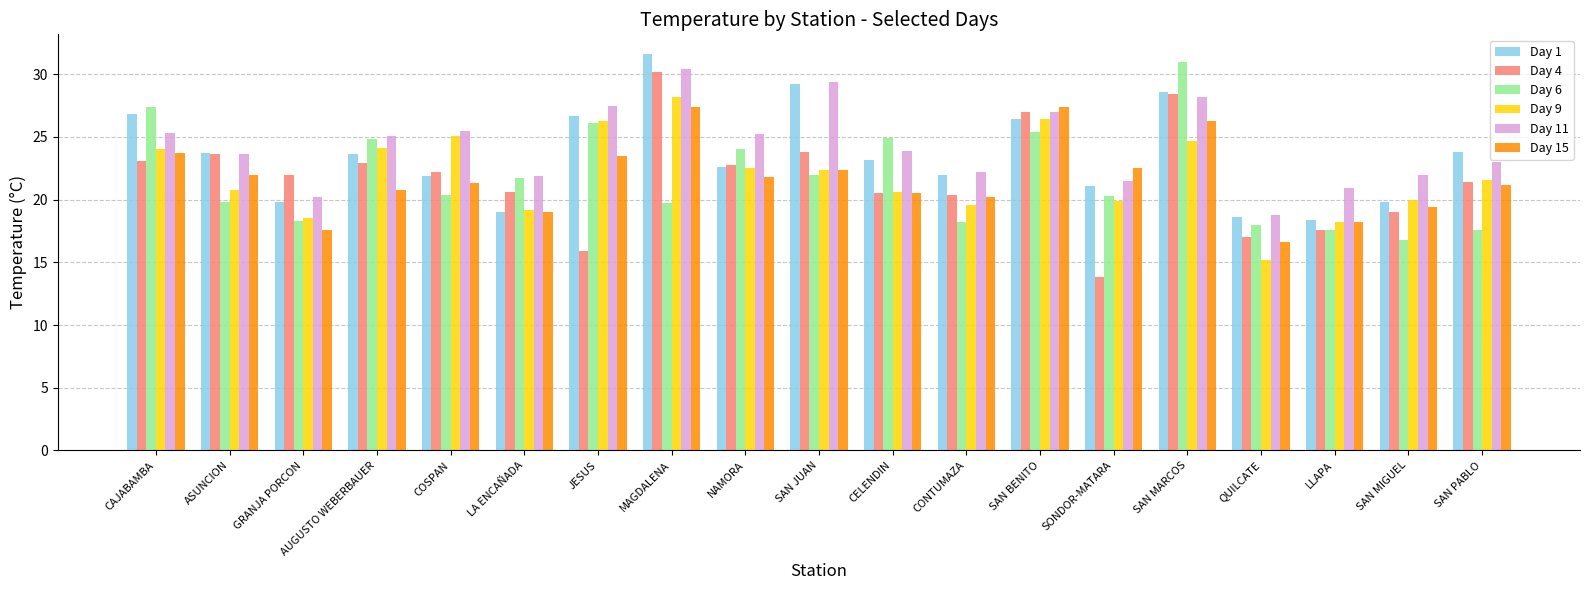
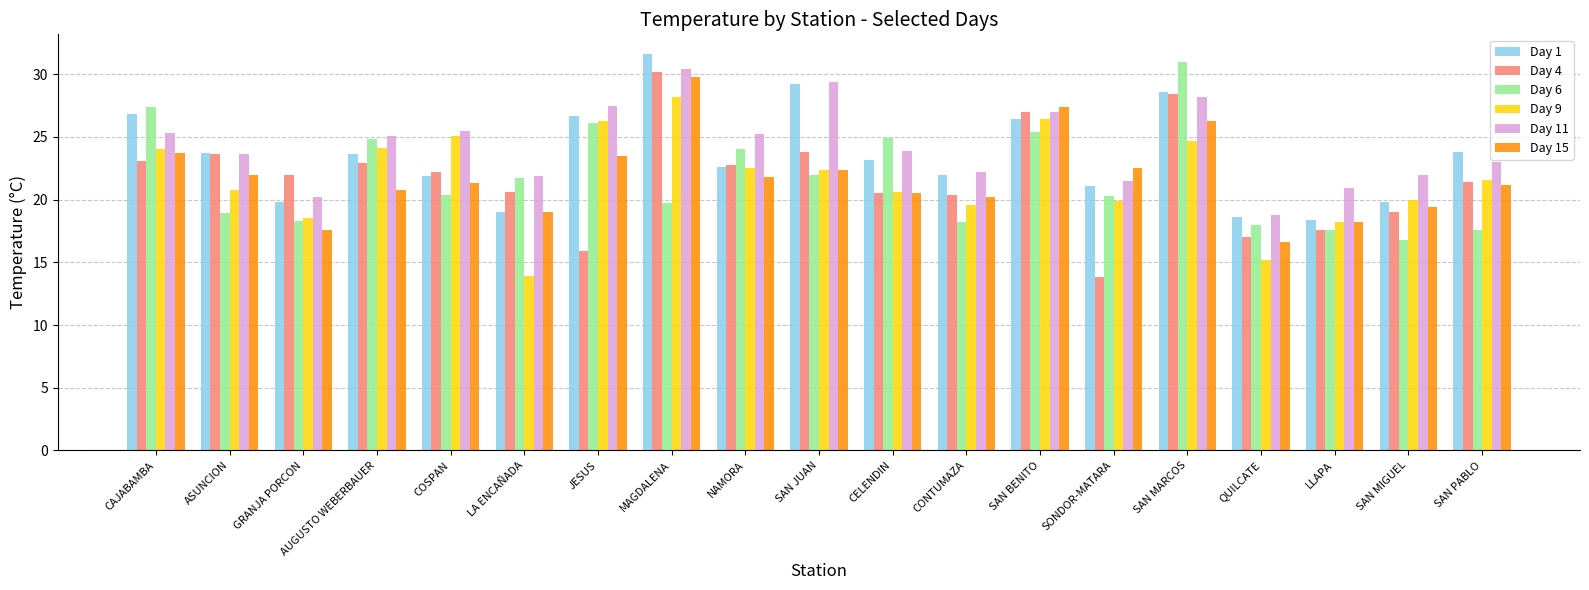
Day 6, ASUNCION: 19.8 -> 18.9
Day 9, LA ENCAÑADA: 19.2 -> 13.9
Day 15, MAGDALENA: 27.4 -> 29.8
